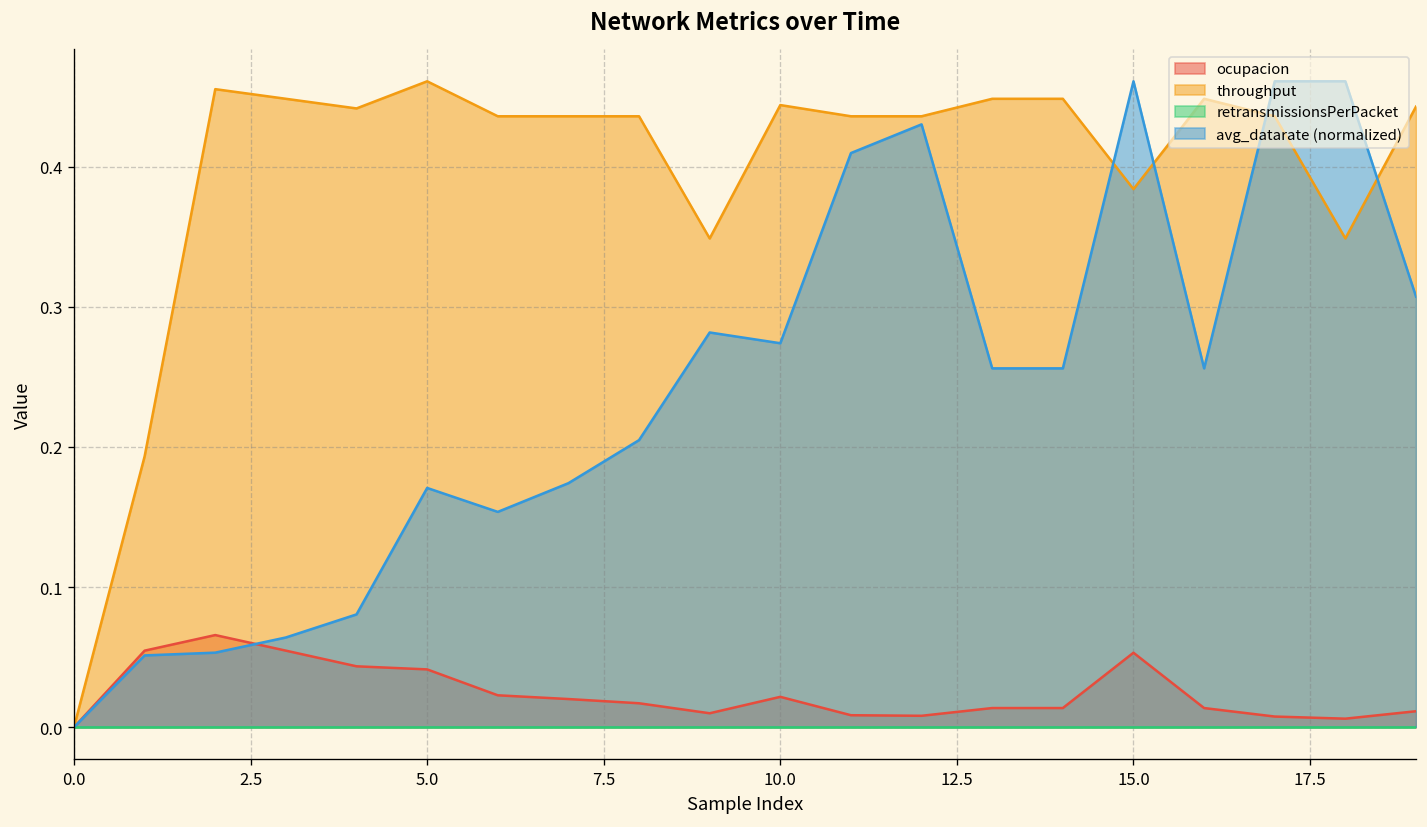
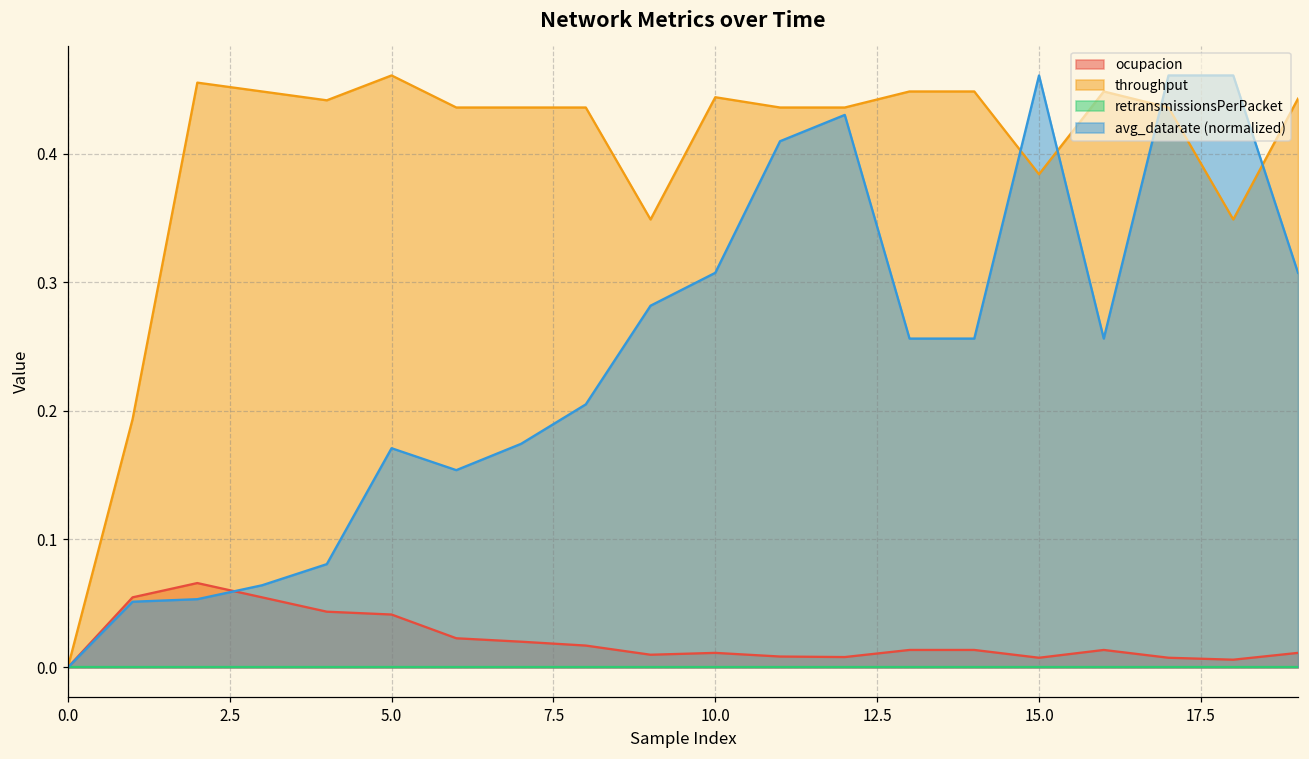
ocupacion, 10.0: 0.022 -> 0.011
avg_datarate (normalized), 10.0: 0.274 -> 0.307
ocupacion, 15.0: 0.053 -> 0.008
